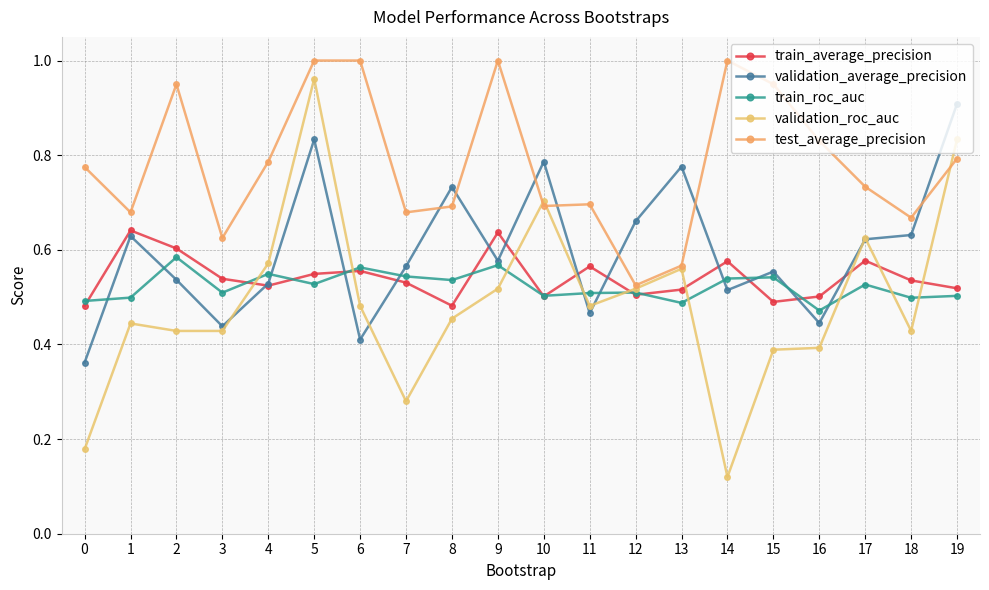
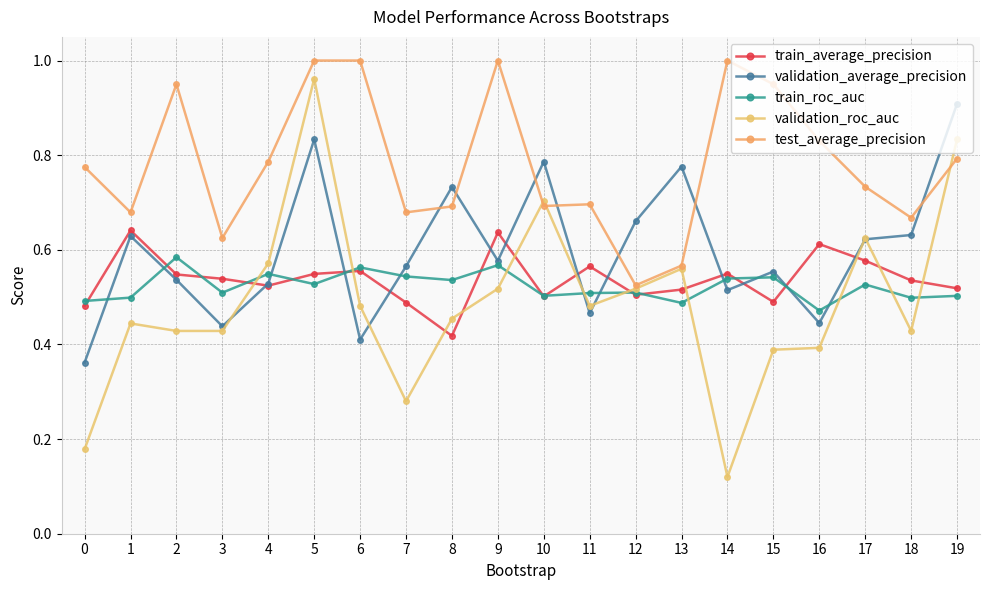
train_average_precision, 2: 0.60 -> 0.55
train_average_precision, 7: 0.53 -> 0.49
train_average_precision, 8: 0.48 -> 0.42
train_average_precision, 14: 0.58 -> 0.55
train_average_precision, 16: 0.50 -> 0.61
